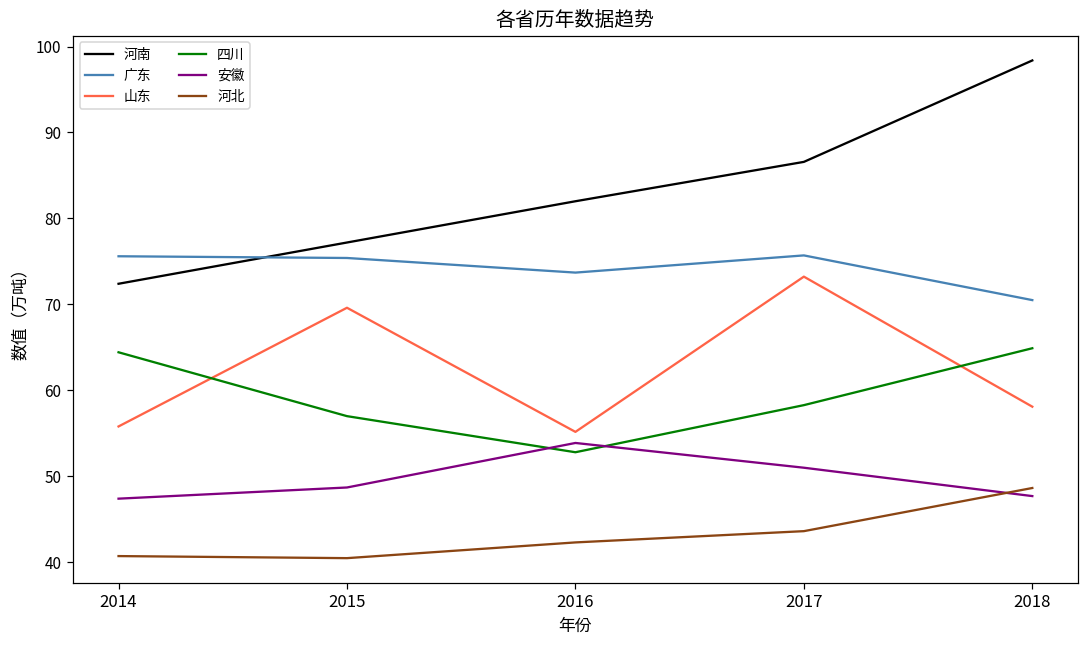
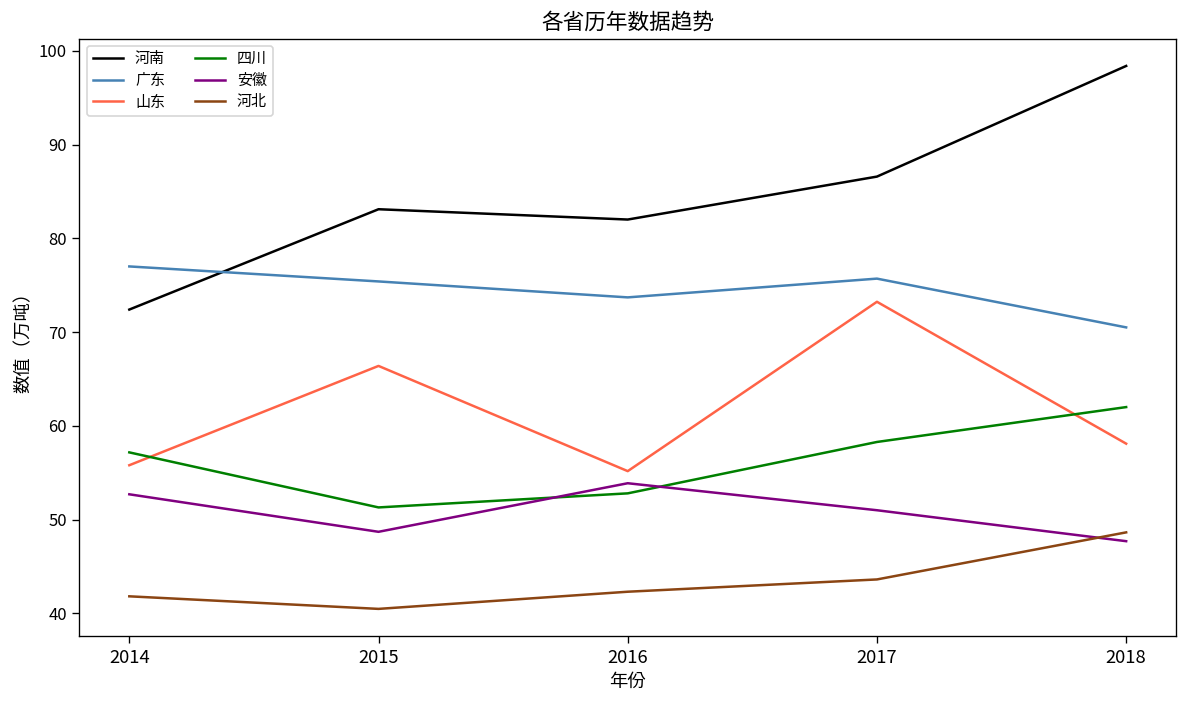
广东, 2014: 76 -> 77
四川, 2014: 64 -> 57
安徽, 2014: 47 -> 53
河北, 2014: 41 -> 42
河南, 2015: 77 -> 83
山东, 2015: 70 -> 66
四川, 2015: 57 -> 51
四川, 2018: 65 -> 62
